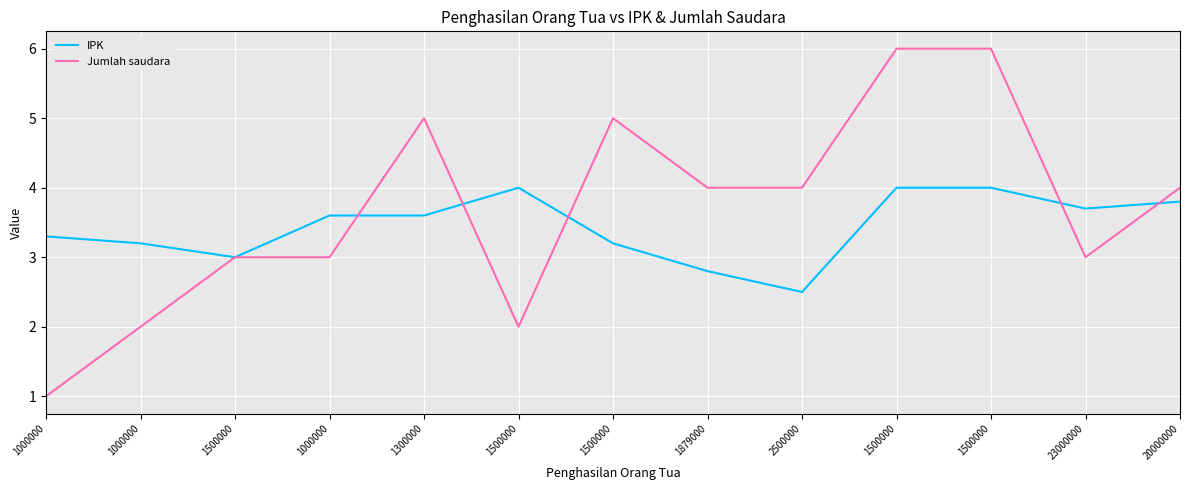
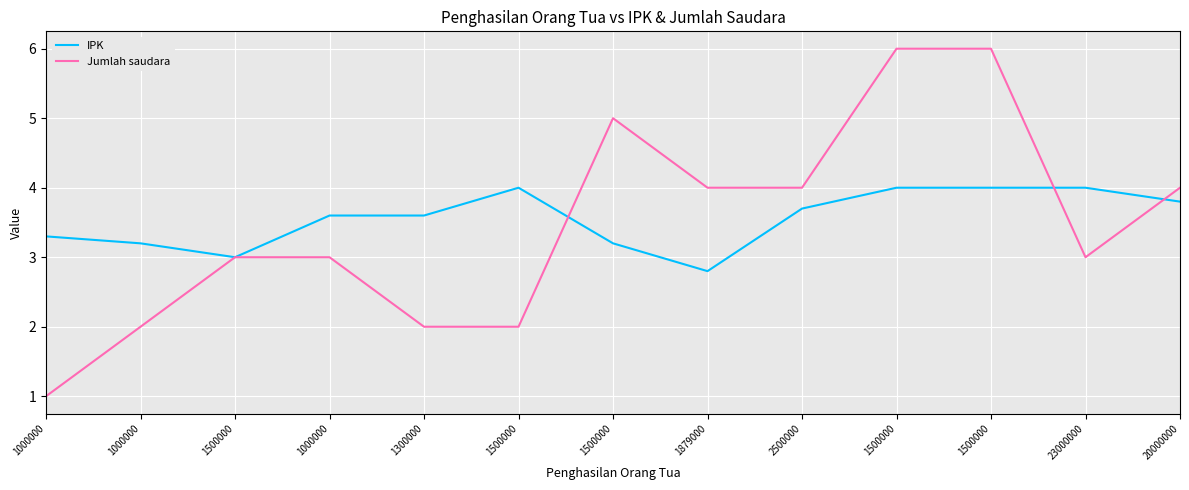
Jumlah saudara, 1300000: 5 -> 2
IPK, 2500000: 2.5 -> 3.7
IPK, 23000000: 3.7 -> 4.0
